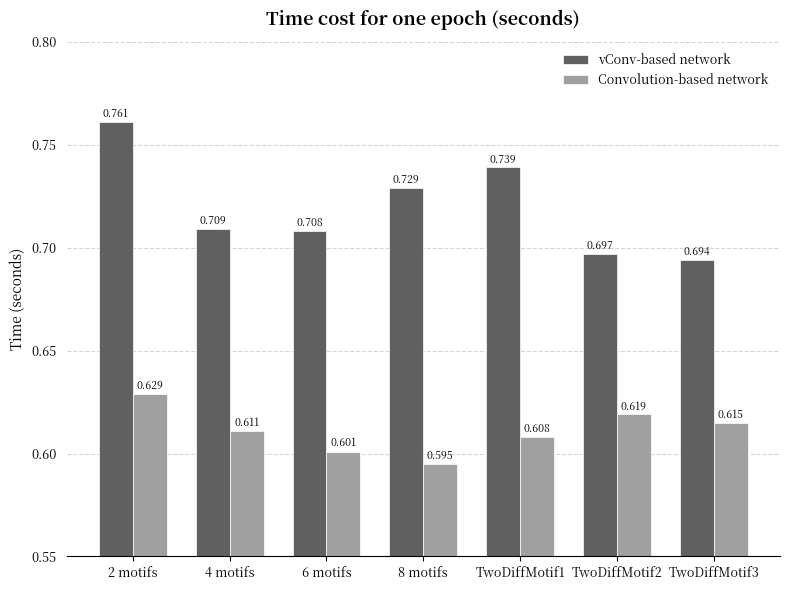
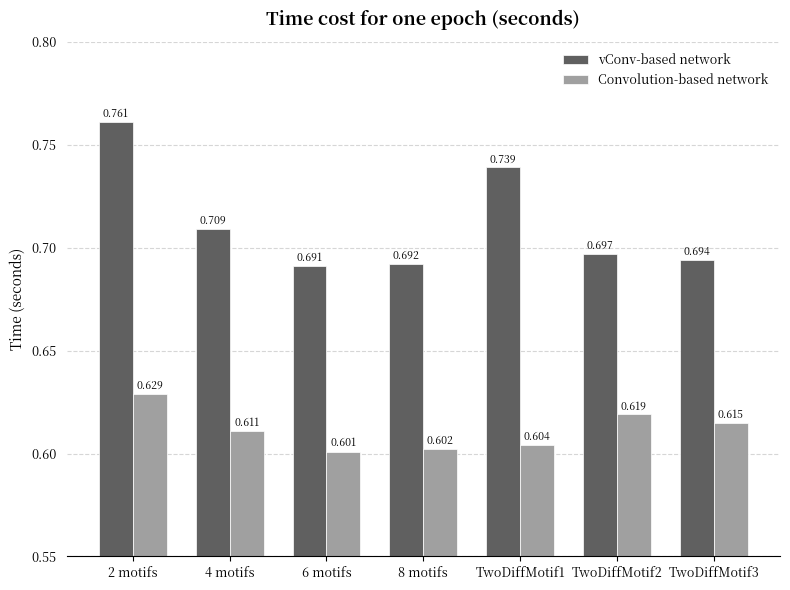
vConv-based network, 6 motifs: 0.708 -> 0.691
vConv-based network, 8 motifs: 0.729 -> 0.692
Convolution-based network, 8 motifs: 0.595 -> 0.602
Convolution-based network, TwoDiffMotif1: 0.608 -> 0.604
